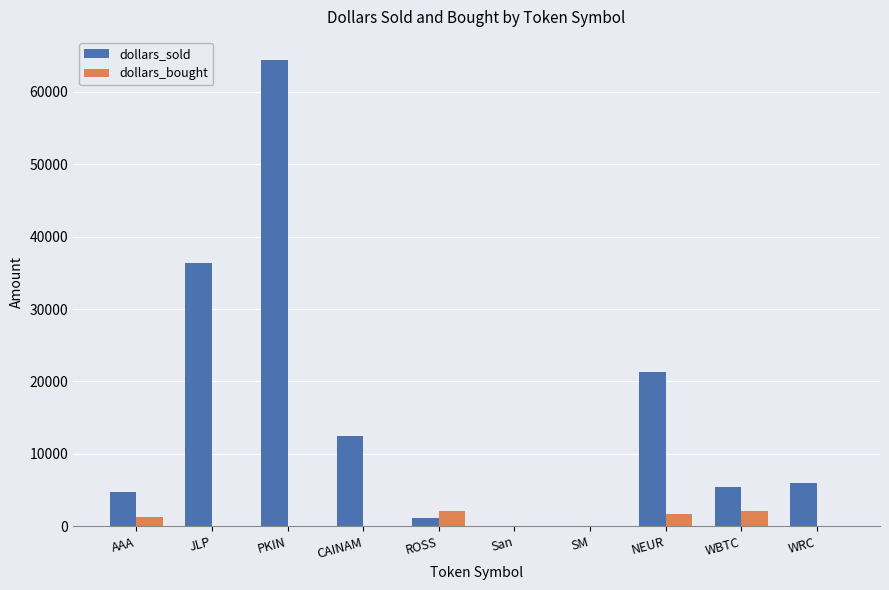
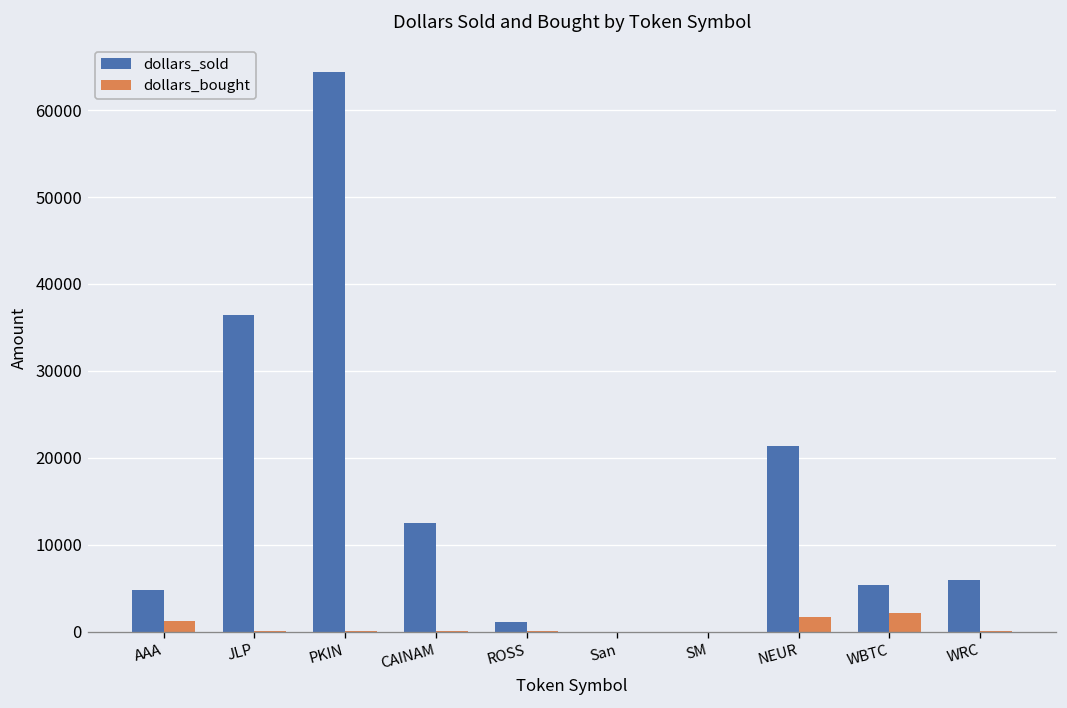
dollars_bought, ROSS: 2000 -> 0
